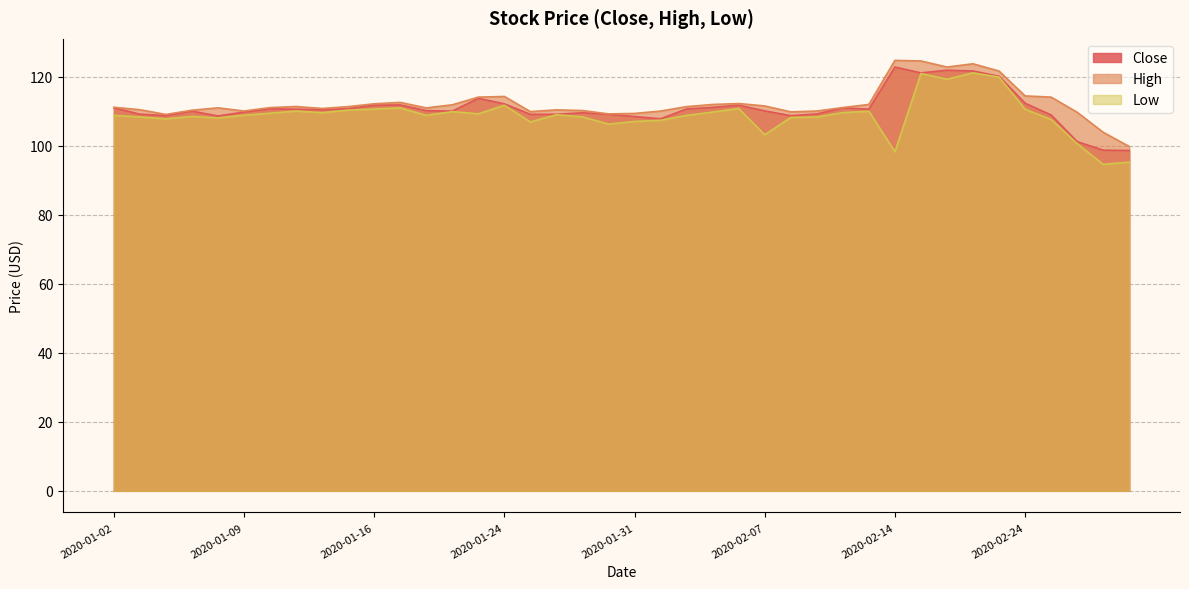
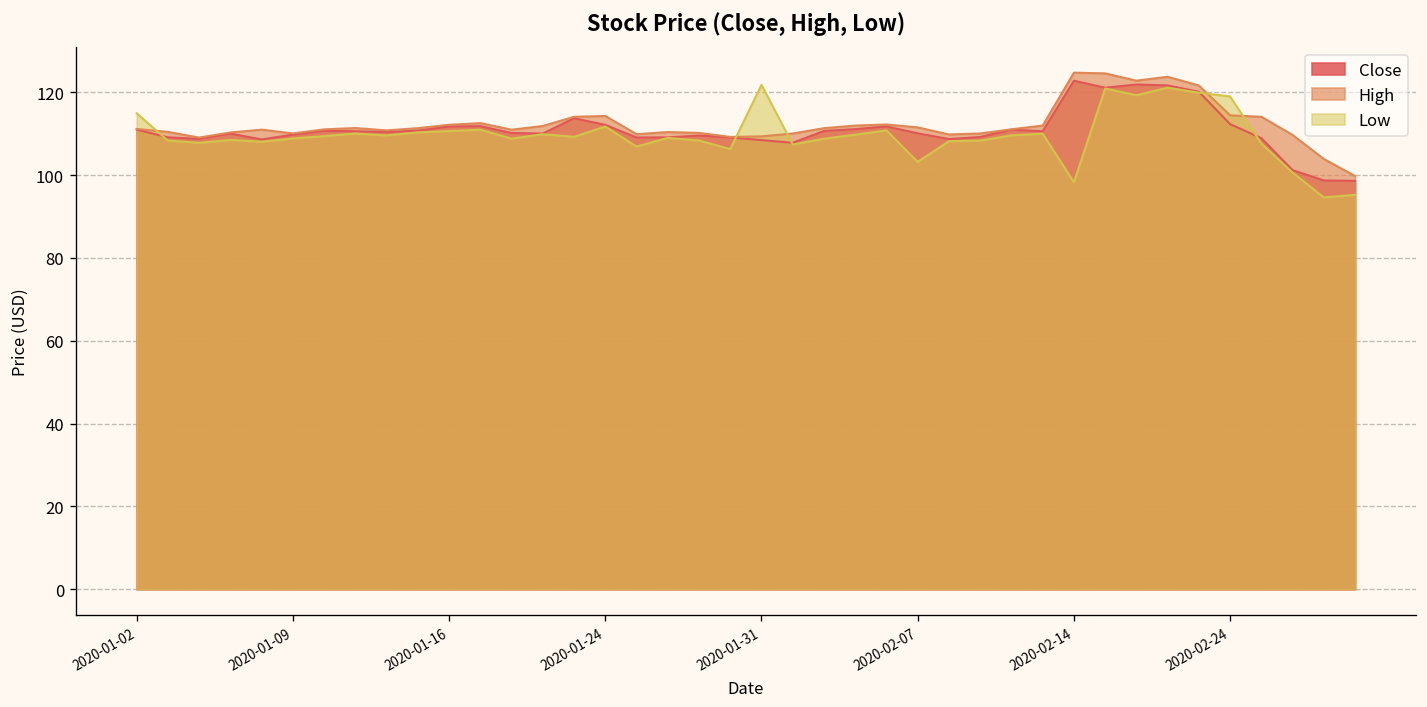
Low, 2020-01-02: 109 -> 115
Low, 2020-01-31: 107 -> 122
Low, 2020-02-24: 111 -> 119
